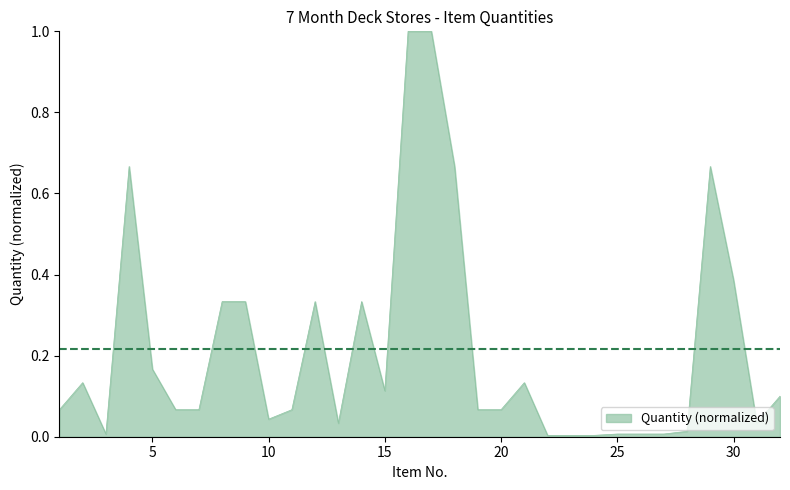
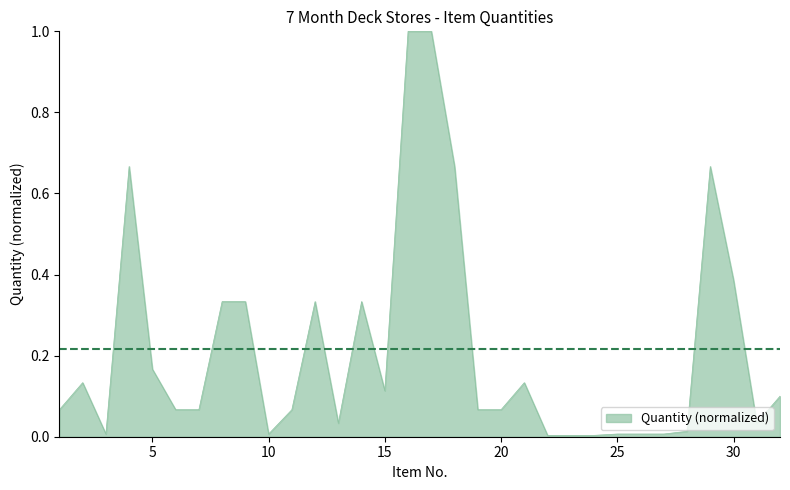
10: 0.04 -> 0.01
